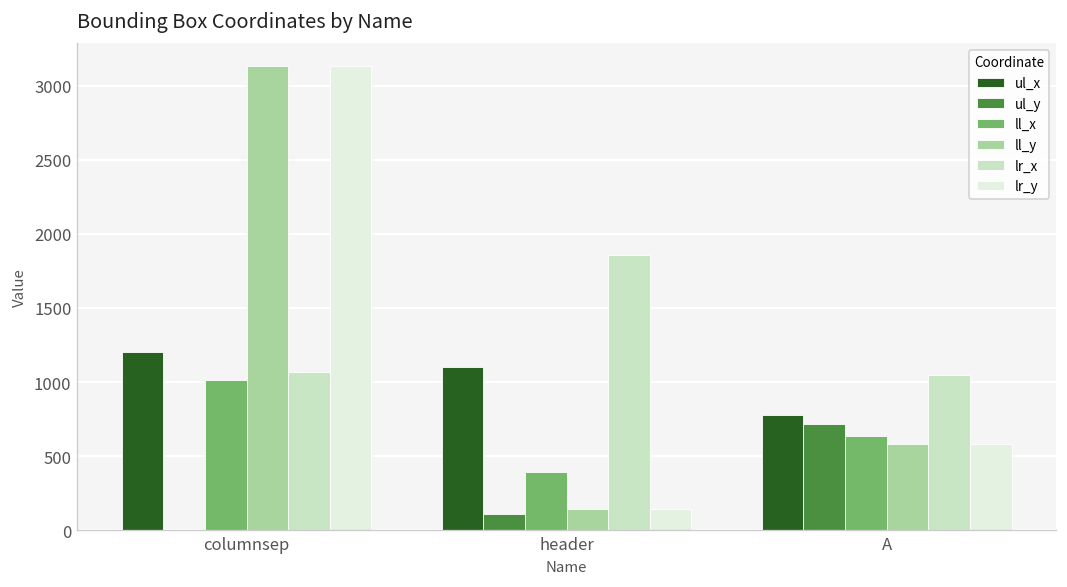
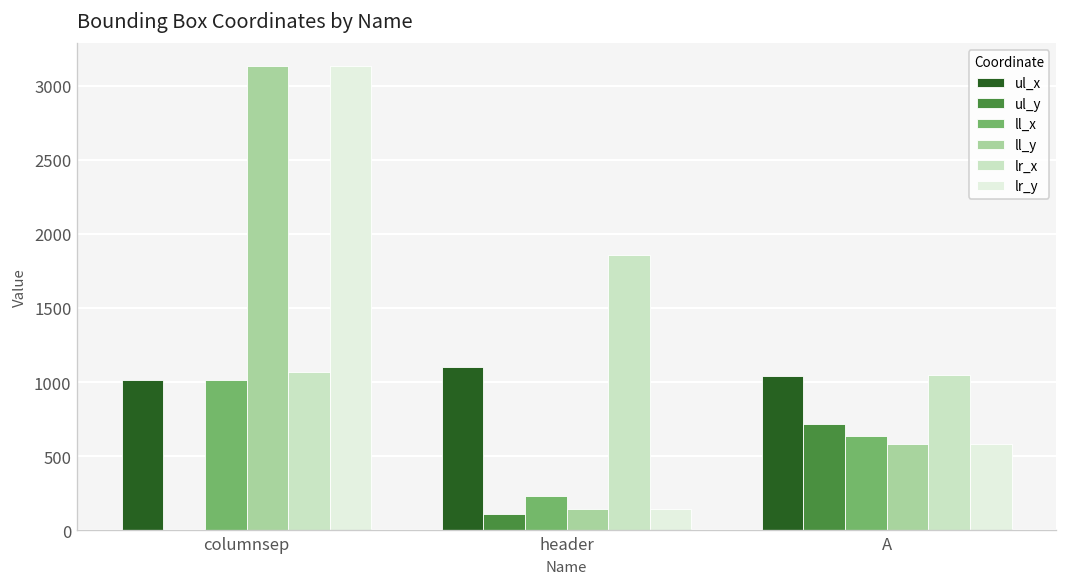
ul_x, columnsep: 1210 -> 1010
ll_x, header: 390 -> 230
ul_x, A: 780 -> 1040
